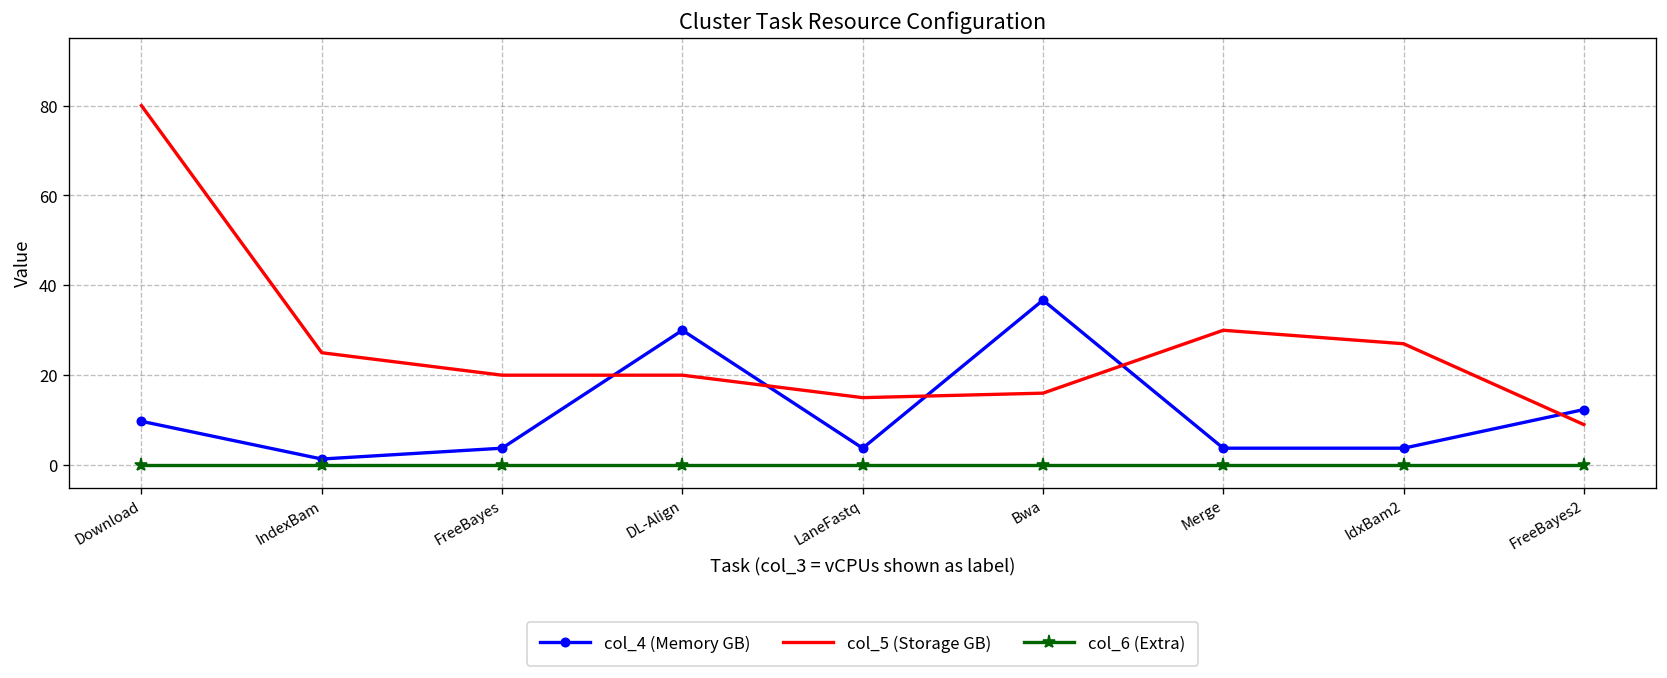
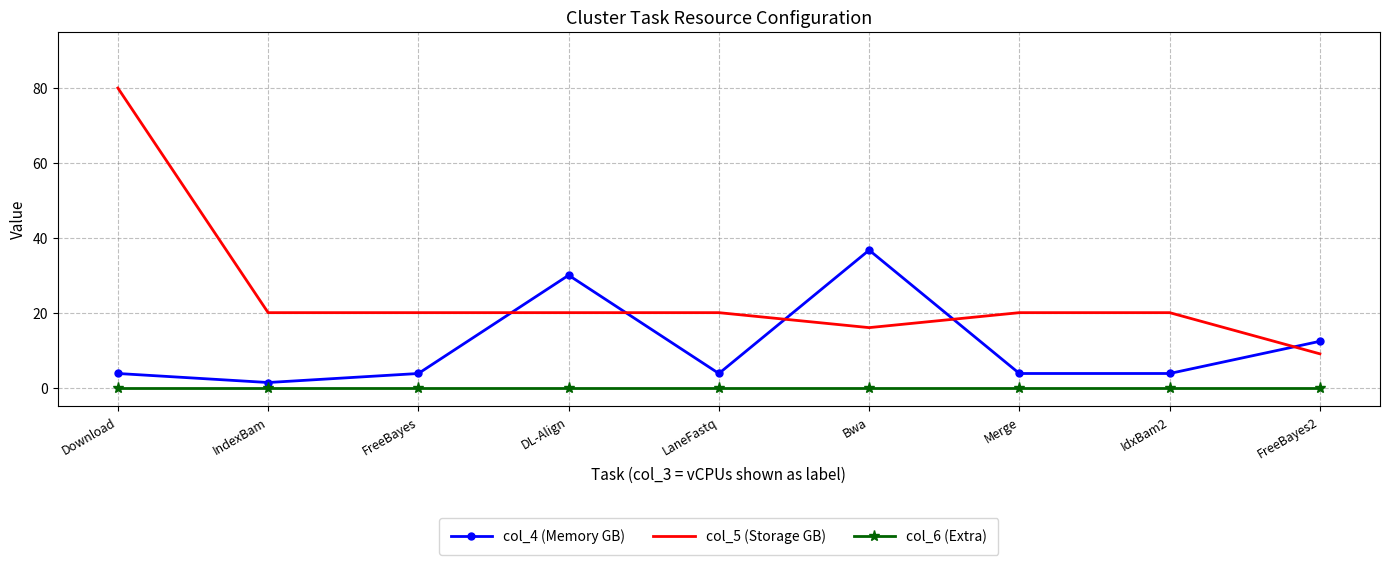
col_4 (Memory GB), Download: 10 -> 4
col_5 (Storage GB), IndexBam: 25 -> 20
col_5 (Storage GB), LaneFastq: 15 -> 20
col_5 (Storage GB), Merge: 30 -> 20
col_5 (Storage GB), IdxBam2: 27 -> 20
